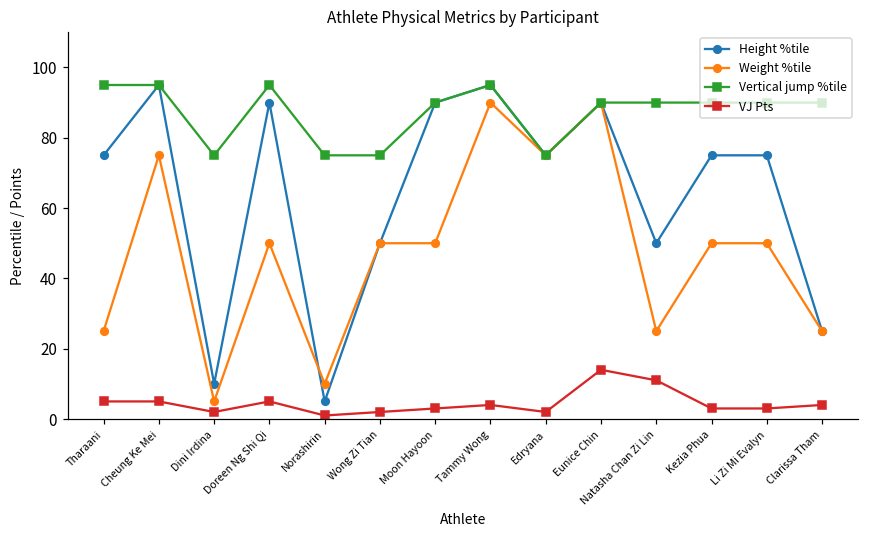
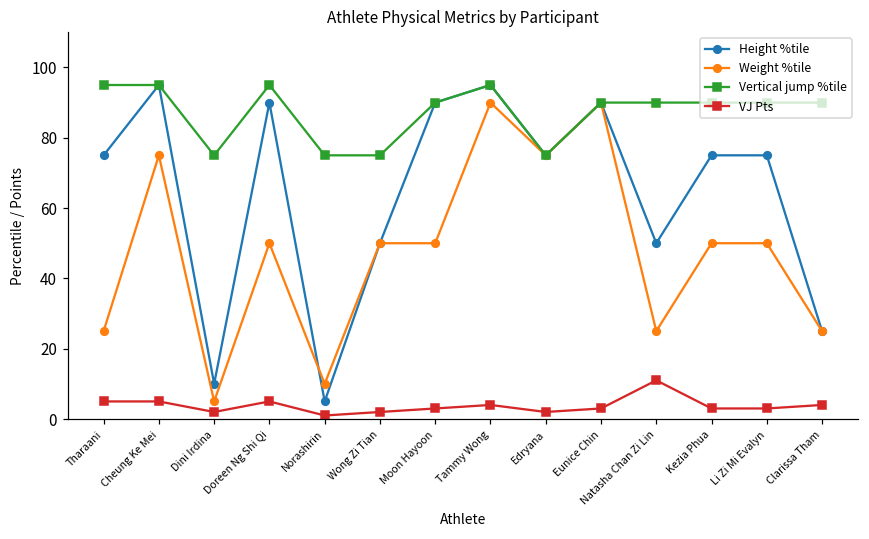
VJ Pts, Eunice Chin: 14 -> 3
